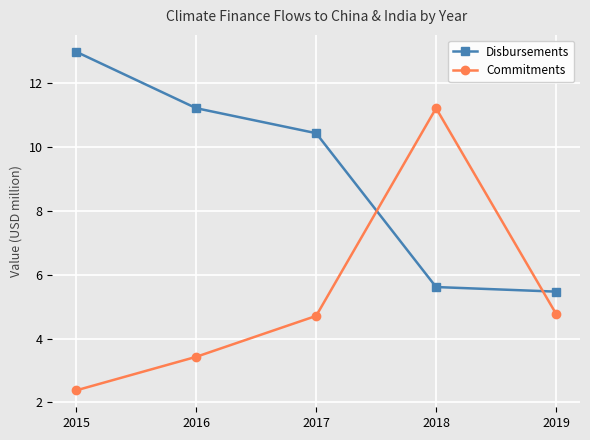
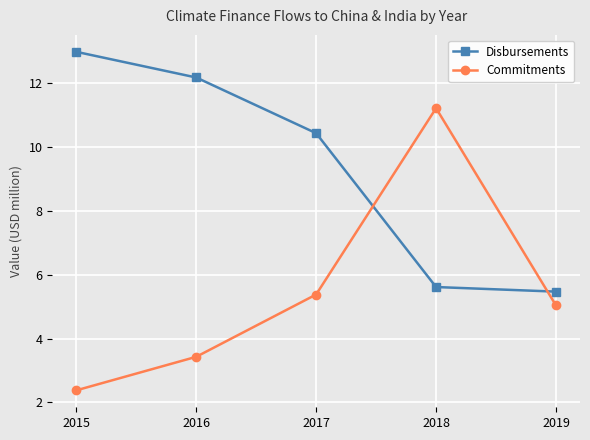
Disbursements, 2016: 11.2 -> 12.2
Commitments, 2017: 4.7 -> 5.4
Commitments, 2019: 4.8 -> 5.0
